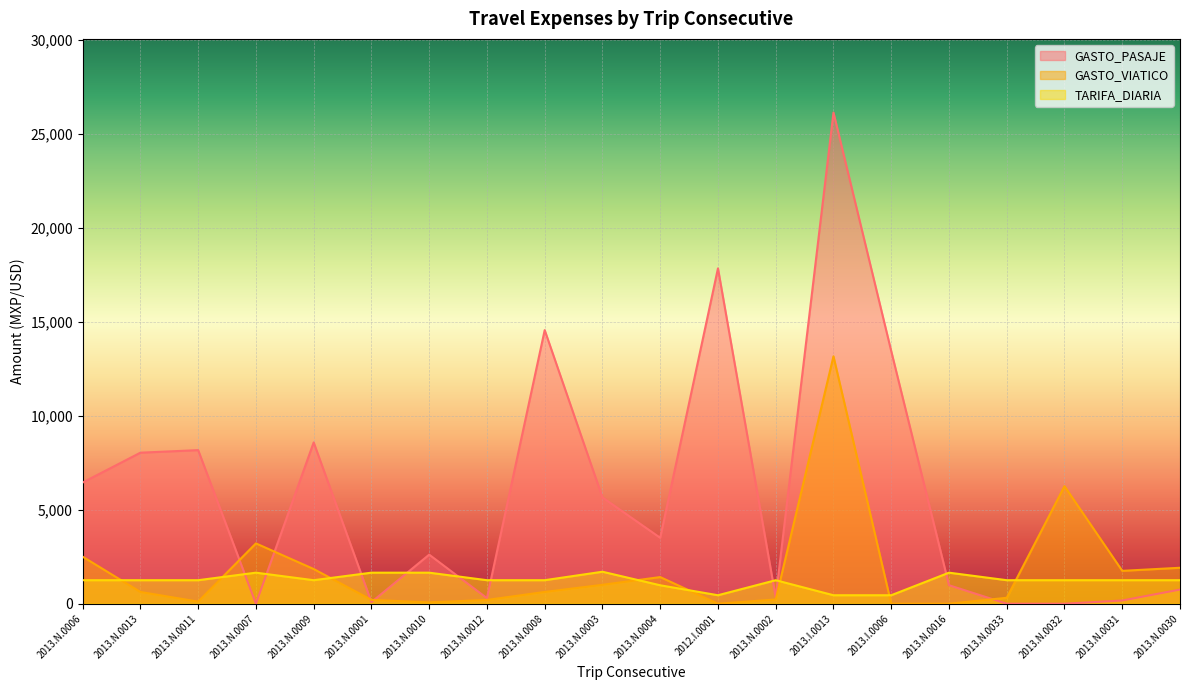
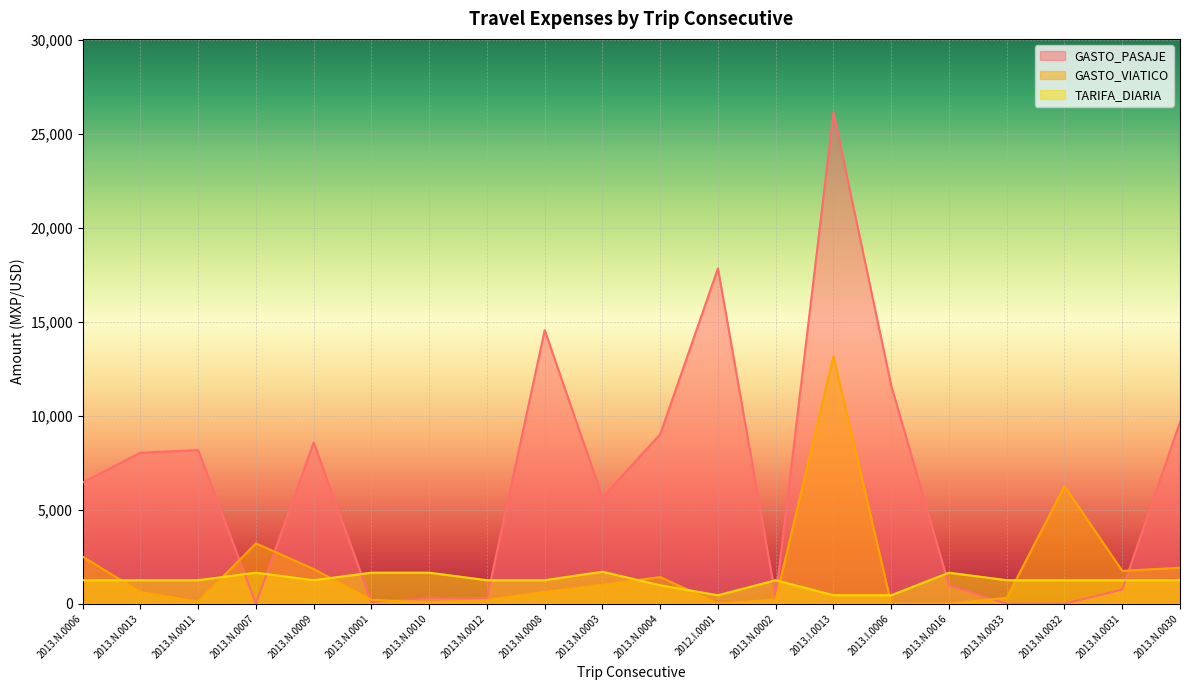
GASTO_PASAJE, 2013.N.0010: 2,600 -> 300
GASTO_PASAJE, 2013.N.0004: 3,500 -> 9,000
GASTO_PASAJE, 2013.I.0006: 13,400 -> 11,600
GASTO_PASAJE, 2013.N.0031: 200 -> 800
GASTO_PASAJE, 2013.N.0030: 800 -> 9,700
